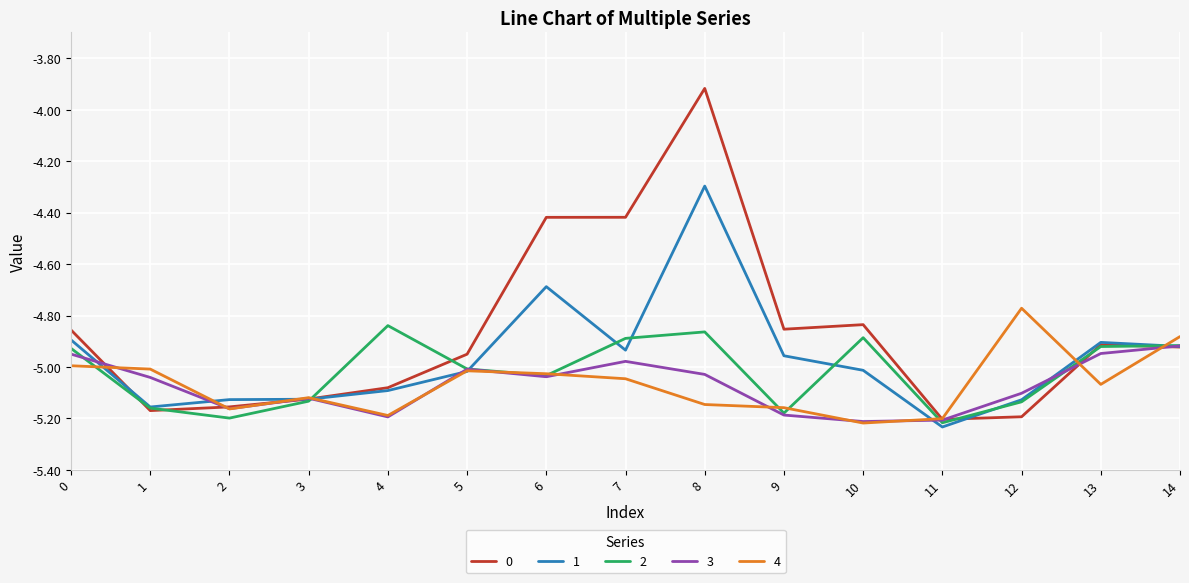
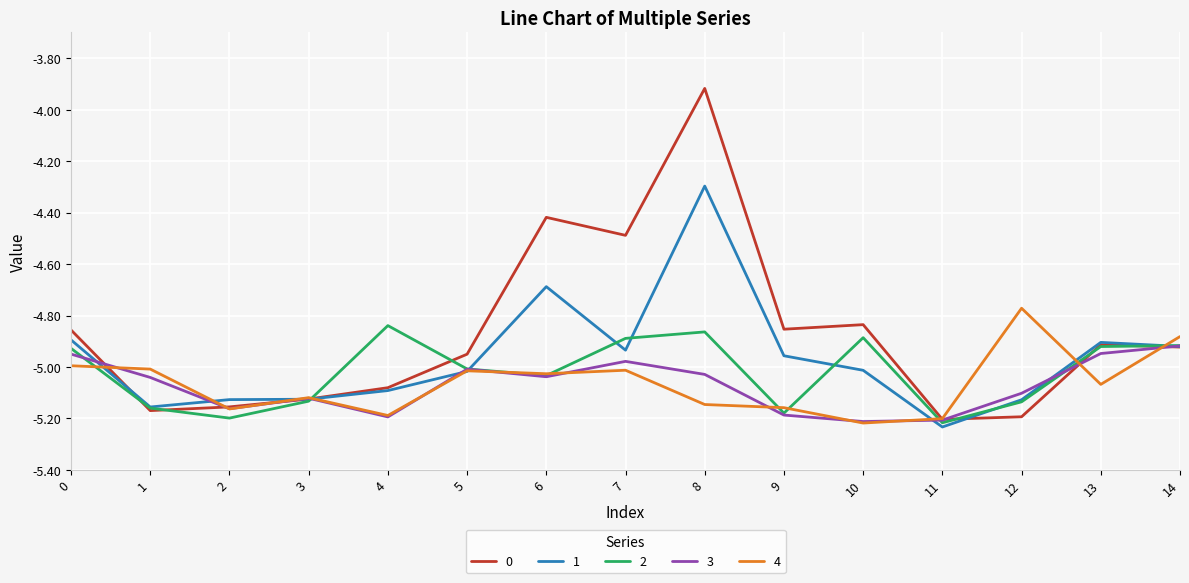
0, 7: -4.42 -> -4.49
4, 7: -5.05 -> -5.01
